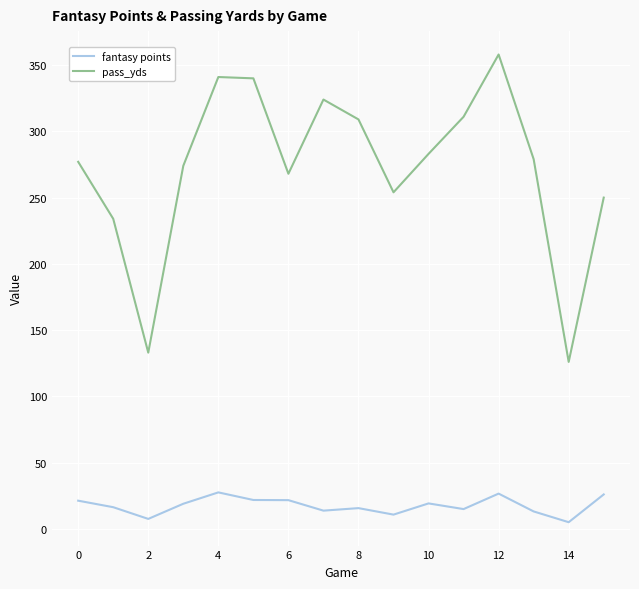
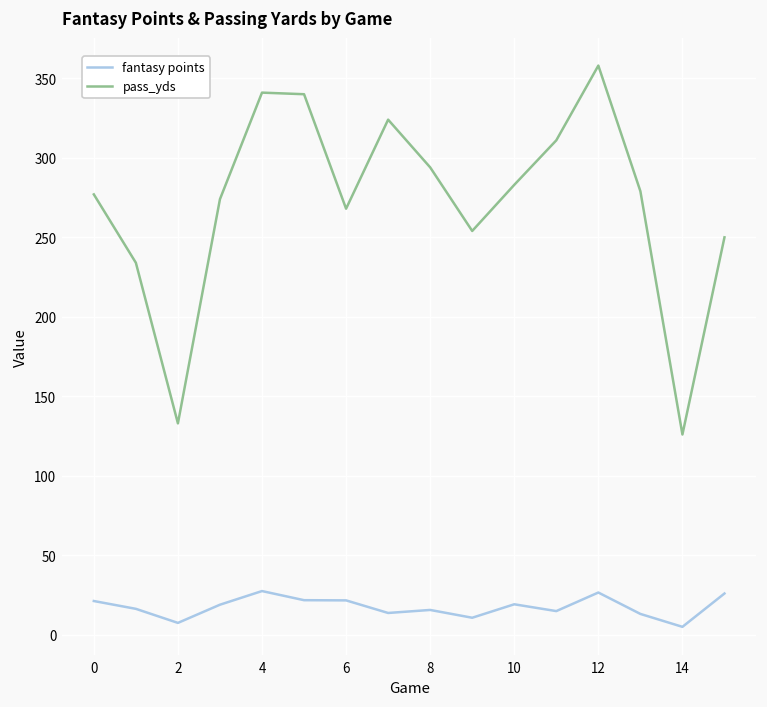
pass_yds, 8: 309 -> 294
